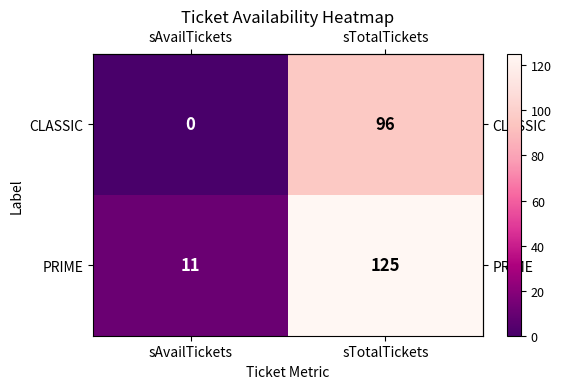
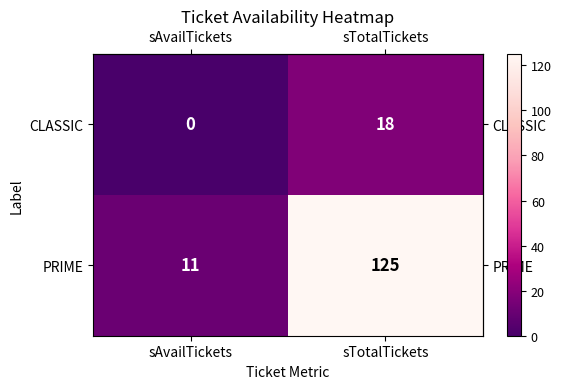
CLASSIC, sTotalTickets: 96 -> 18
